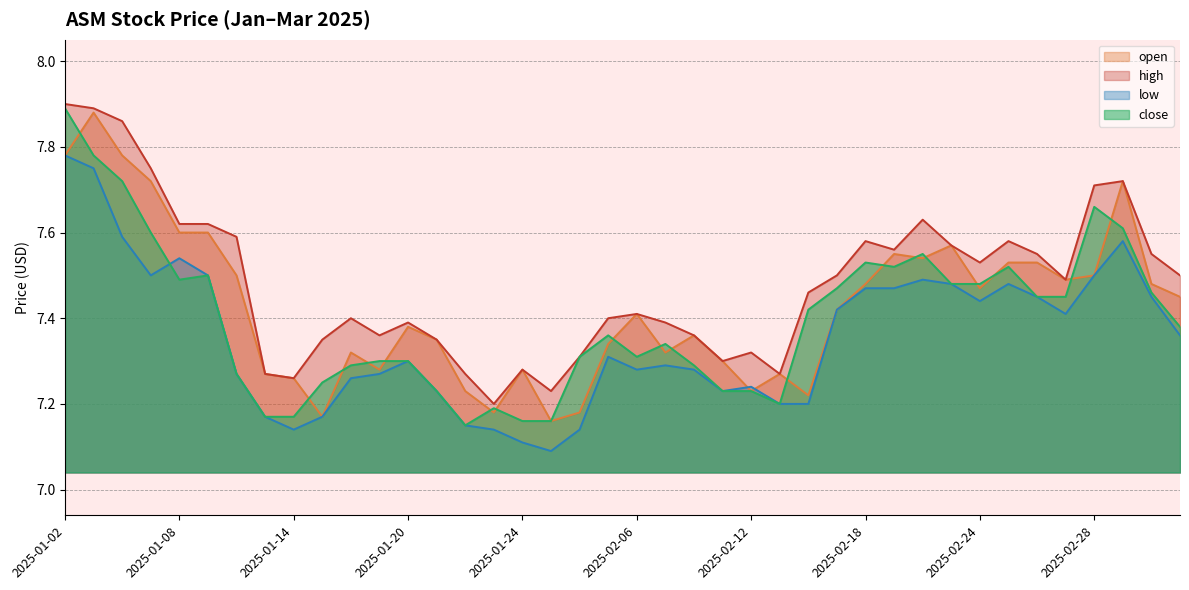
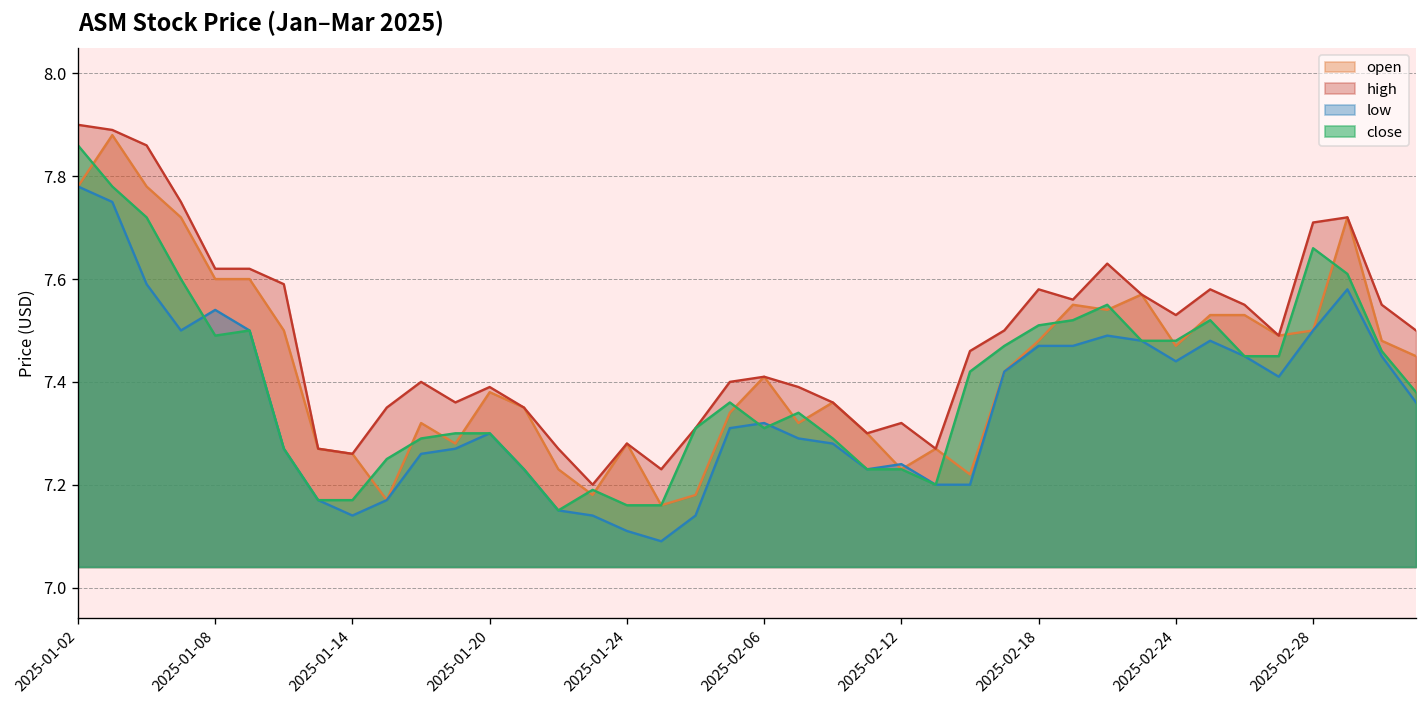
close, 2025-01-02: 7.89 -> 7.86
low, 2025-02-06: 7.28 -> 7.32
close, 2025-02-18: 7.53 -> 7.51
